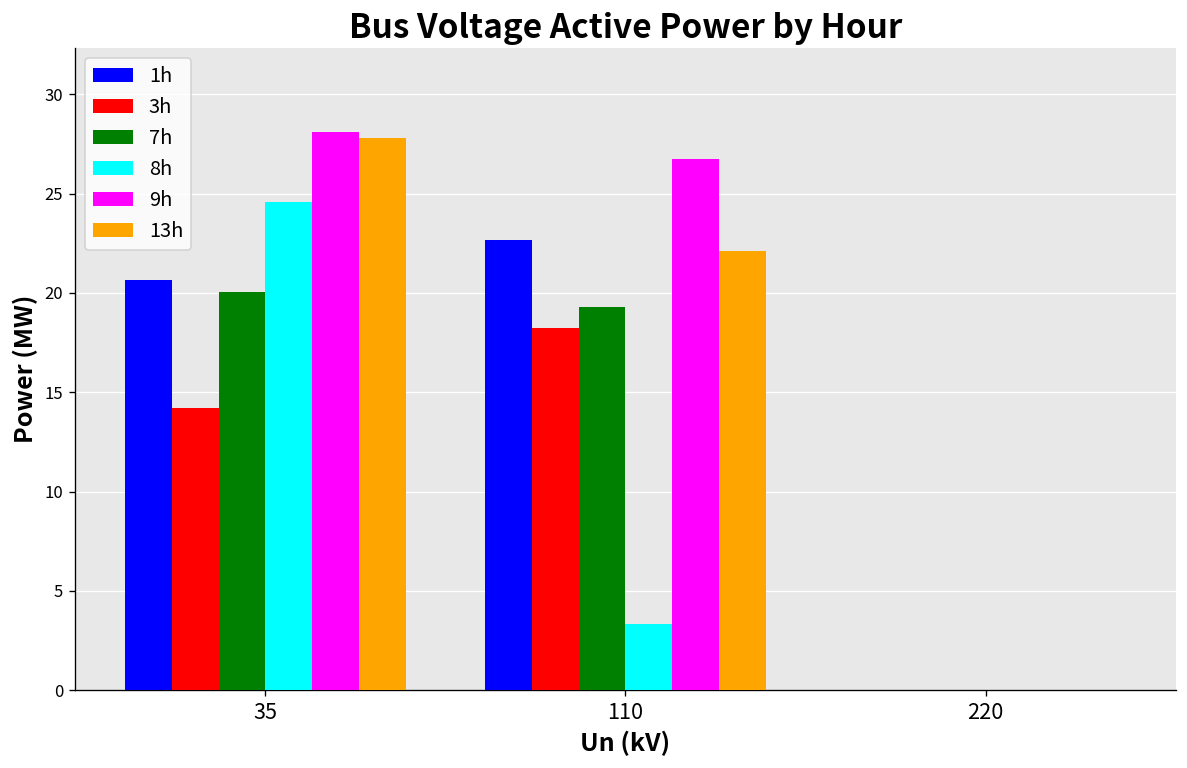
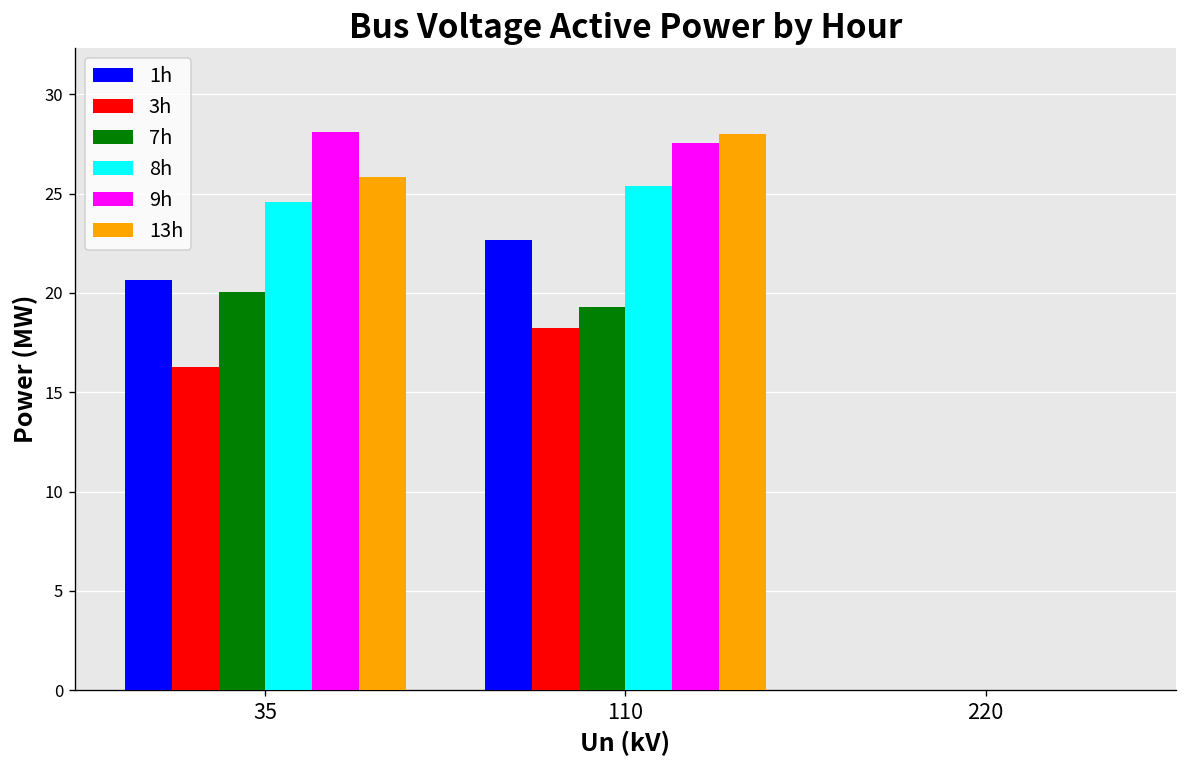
3h, 35: 14.2 -> 16.3
13h, 35: 27.8 -> 25.8
8h, 110: 3.3 -> 25.4
9h, 110: 26.8 -> 27.6
13h, 110: 22.1 -> 28.0
